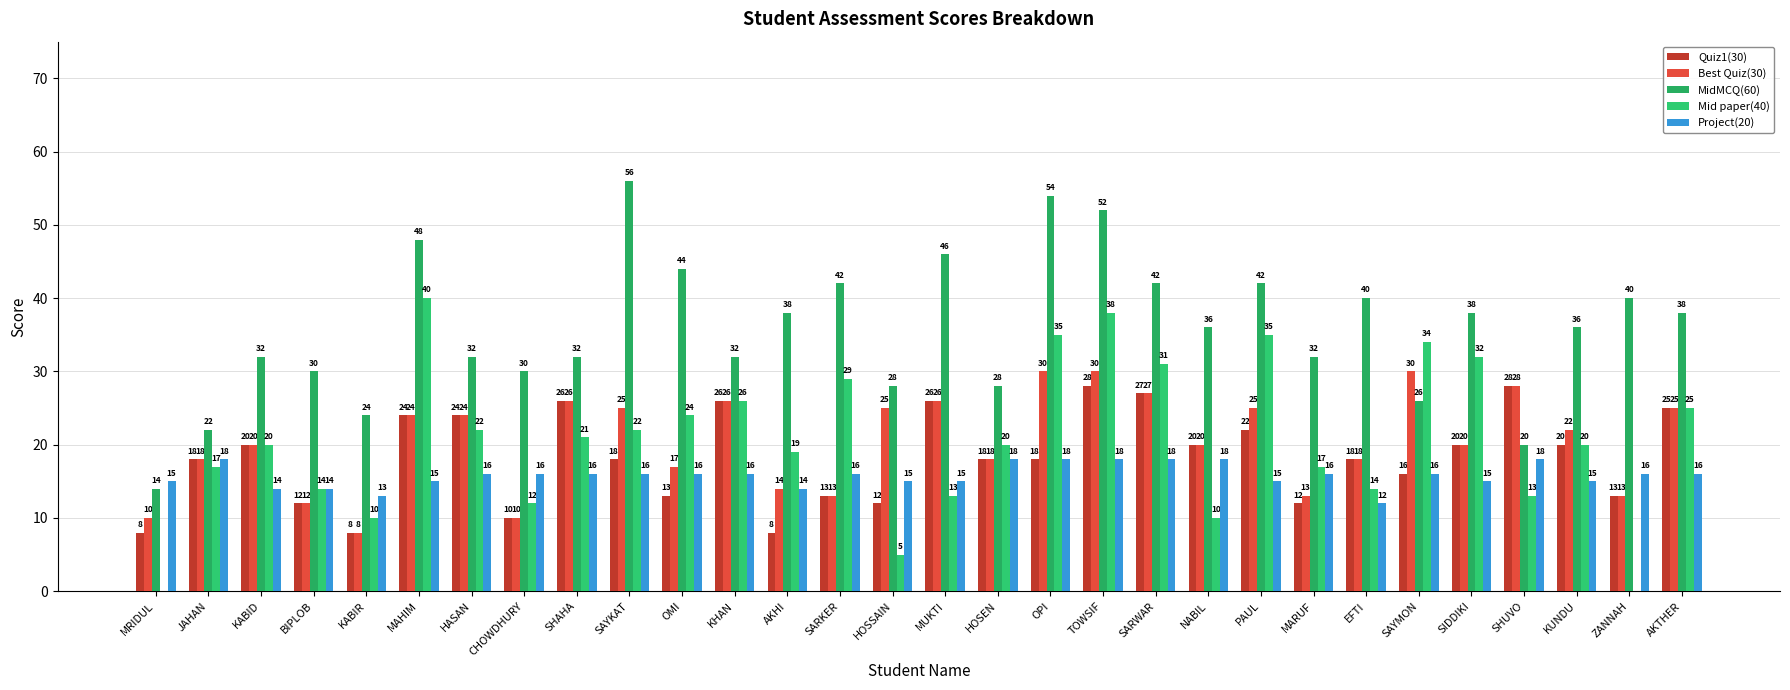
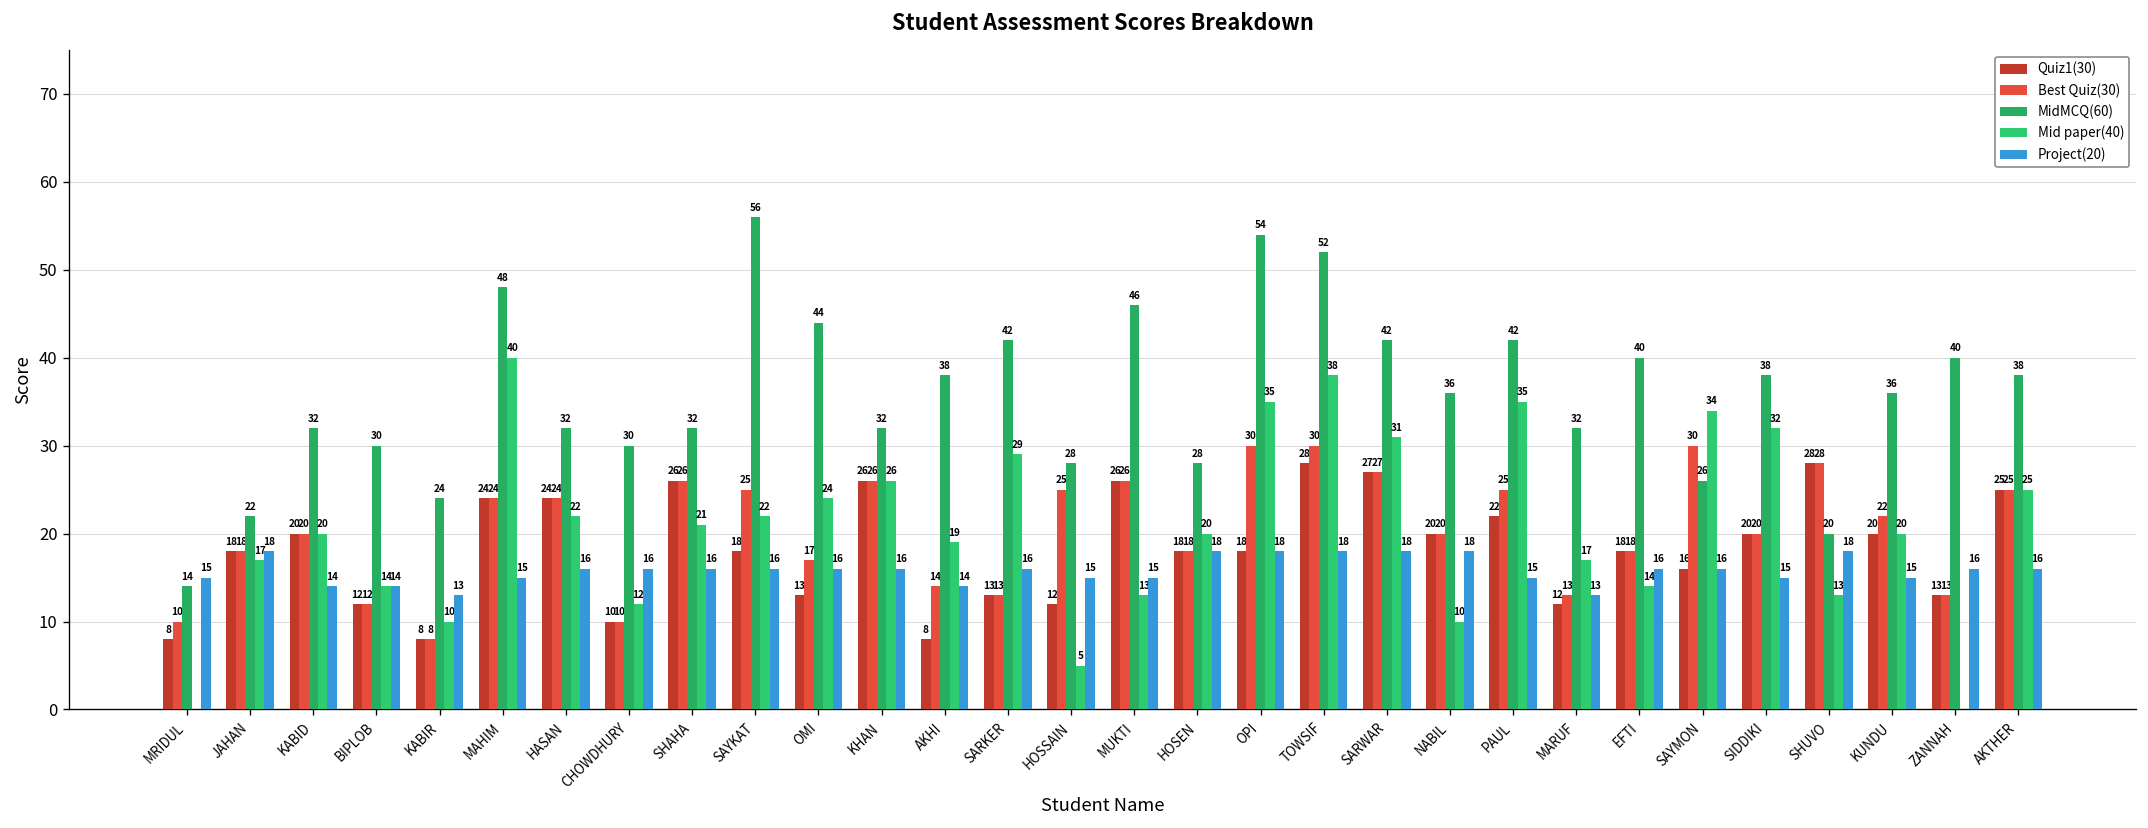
Project(20), MARUF: 16 -> 13
Project(20), EFTI: 12 -> 16
